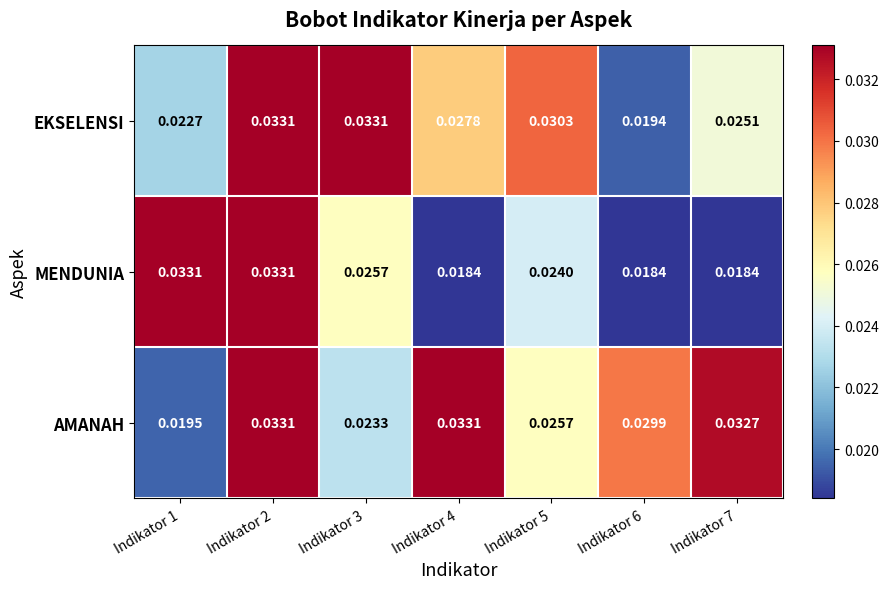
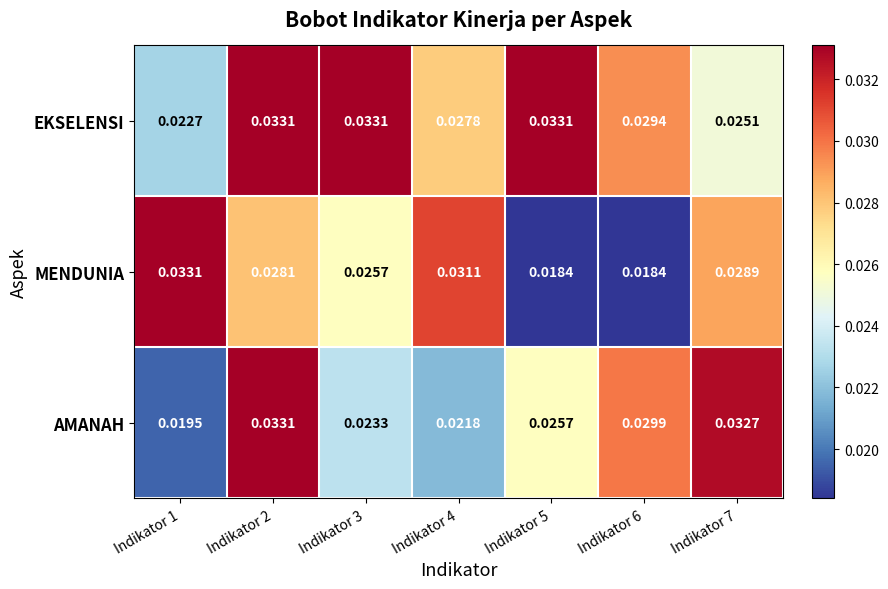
EKSELENSI, Indikator 5: 0.0303 -> 0.0331
EKSELENSI, Indikator 6: 0.0194 -> 0.0294
MENDUNIA, Indikator 2: 0.0331 -> 0.0281
MENDUNIA, Indikator 4: 0.0184 -> 0.0311
MENDUNIA, Indikator 5: 0.0240 -> 0.0184
MENDUNIA, Indikator 7: 0.0184 -> 0.0289
AMANAH, Indikator 4: 0.0331 -> 0.0218
